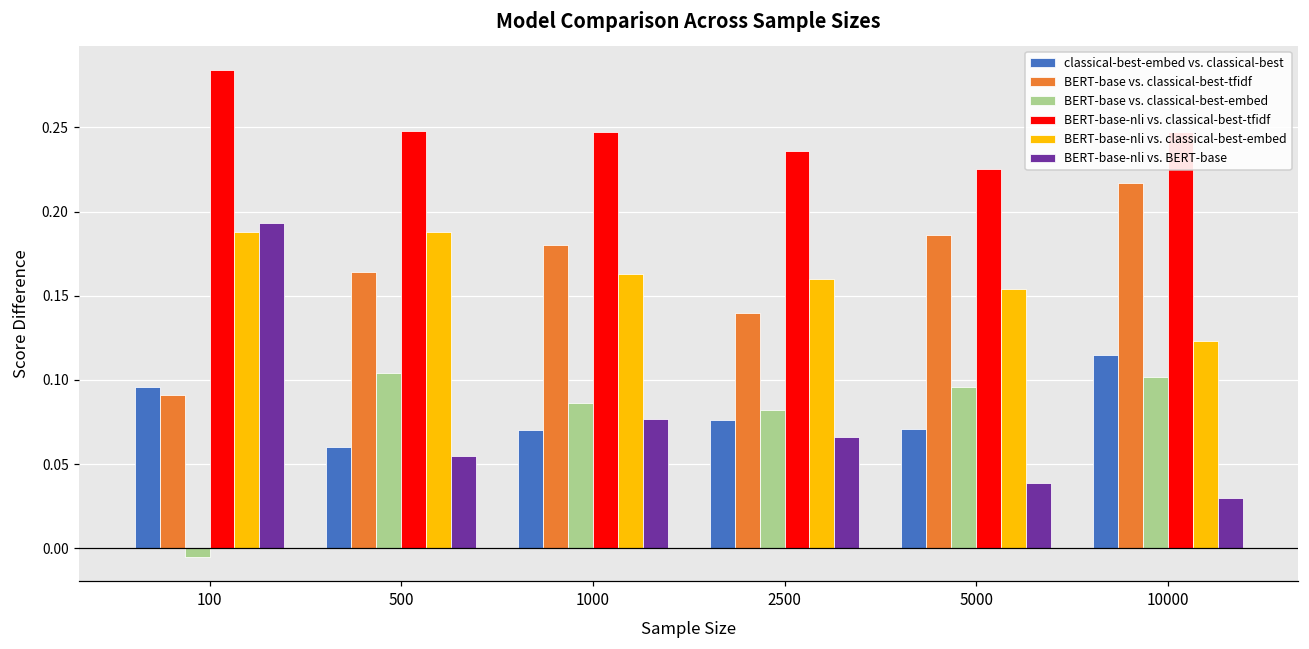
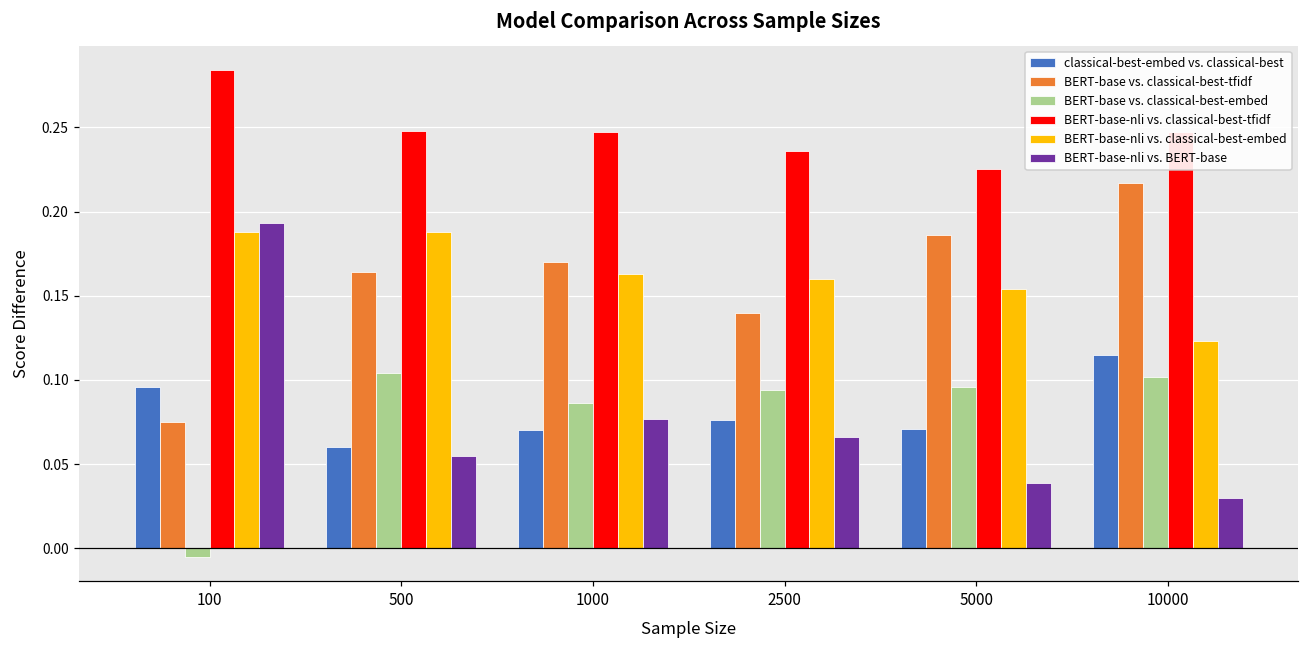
BERT-base vs. classical-best-tfidf, 100: 0.091 -> 0.075
BERT-base vs. classical-best-tfidf, 1000: 0.18 -> 0.17
BERT-base vs. classical-best-embed, 2500: 0.082 -> 0.094
